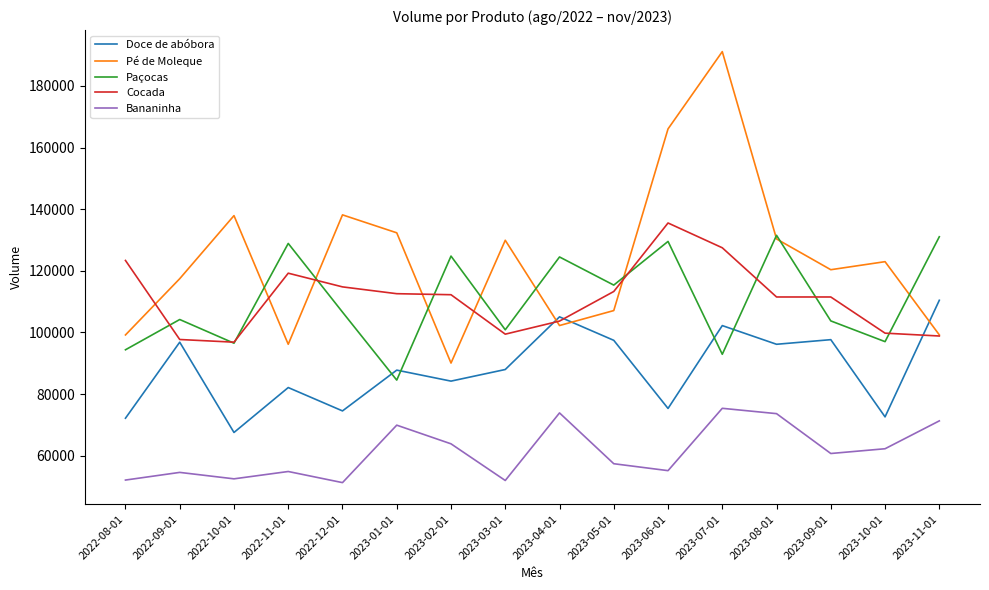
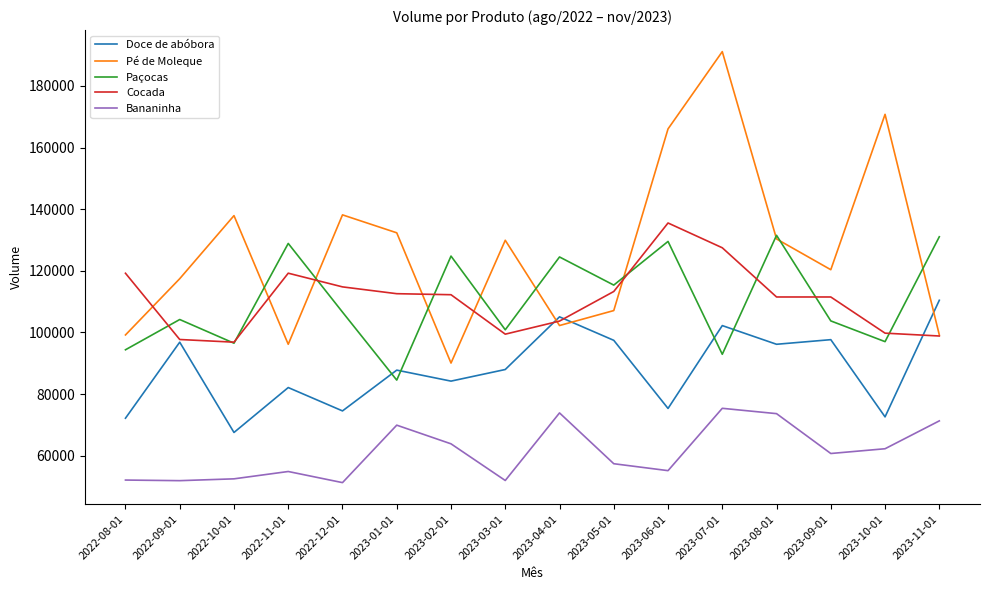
Cocada, 2022-08-01: 123000 -> 119000
Bananinha, 2022-09-01: 55000 -> 52000
Pé de Moleque, 2023-10-01: 123000 -> 171000
